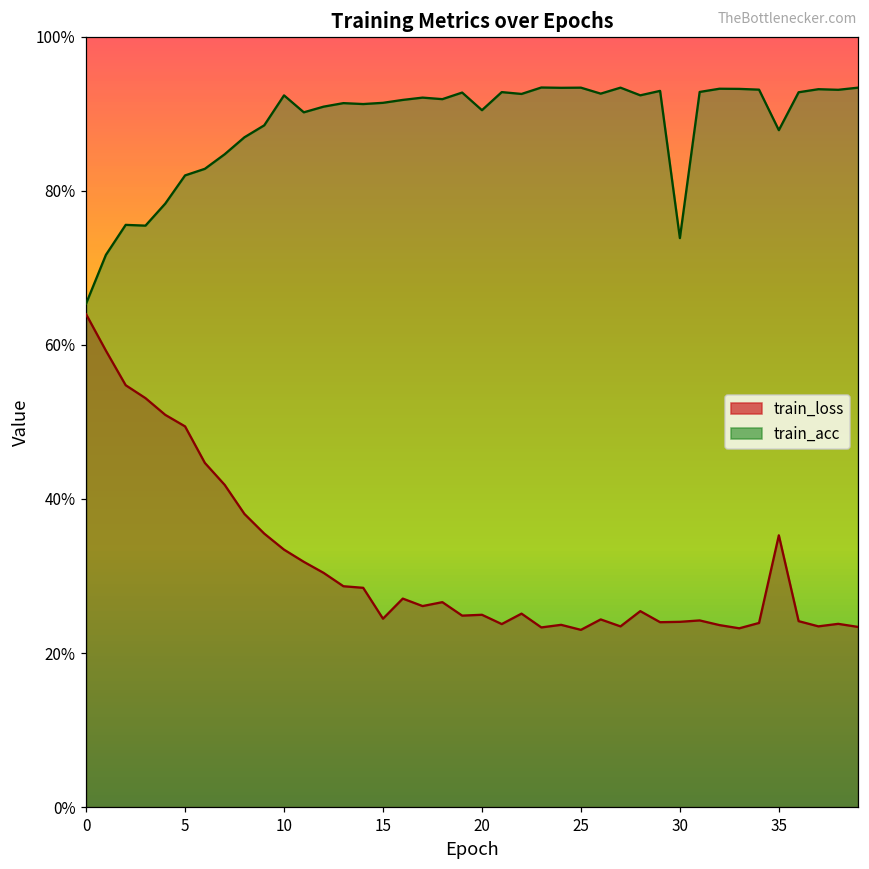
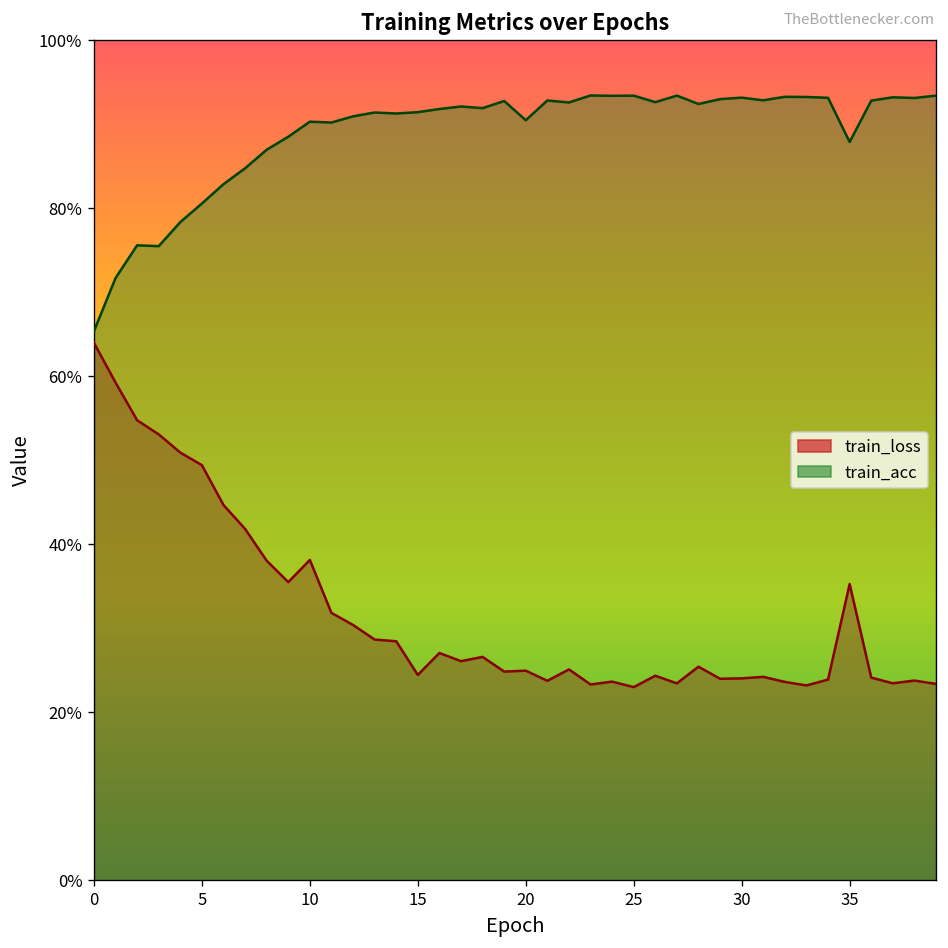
train_acc, 5: 82% -> 81%
train_loss, 10: 33% -> 38%
train_acc, 10: 92% -> 90%
train_acc, 30: 74% -> 93%
